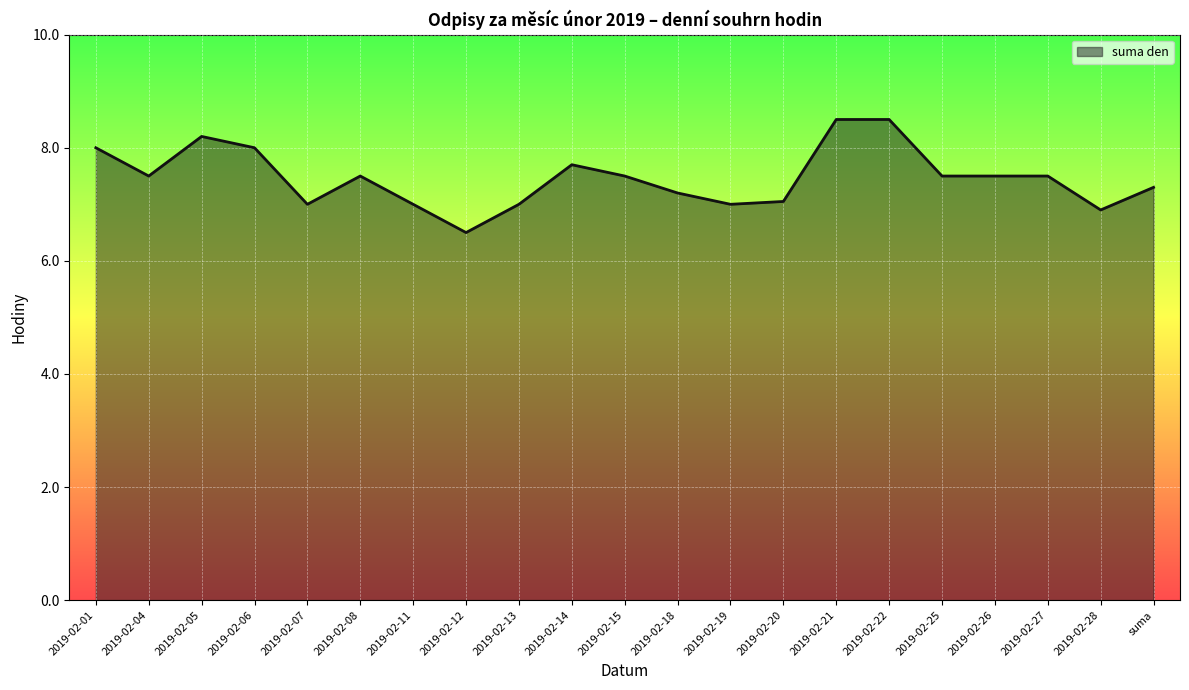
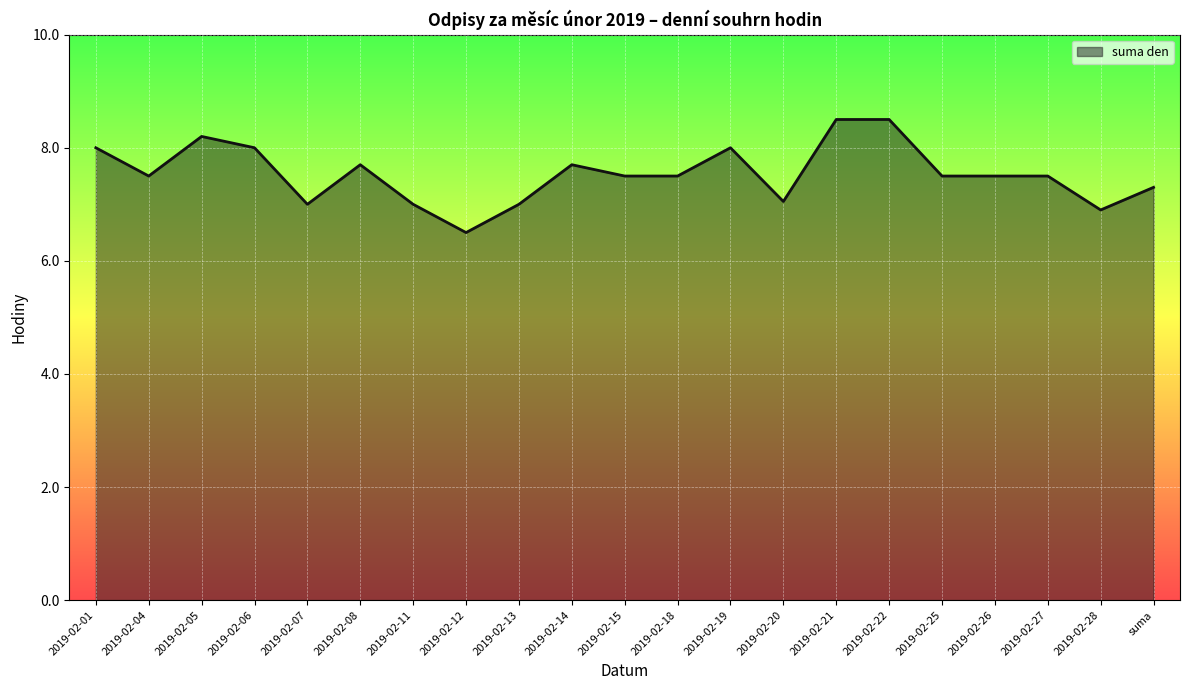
2019-02-08: 7.5 -> 7.7
2019-02-18: 7.2 -> 7.5
2019-02-19: 7 -> 8
